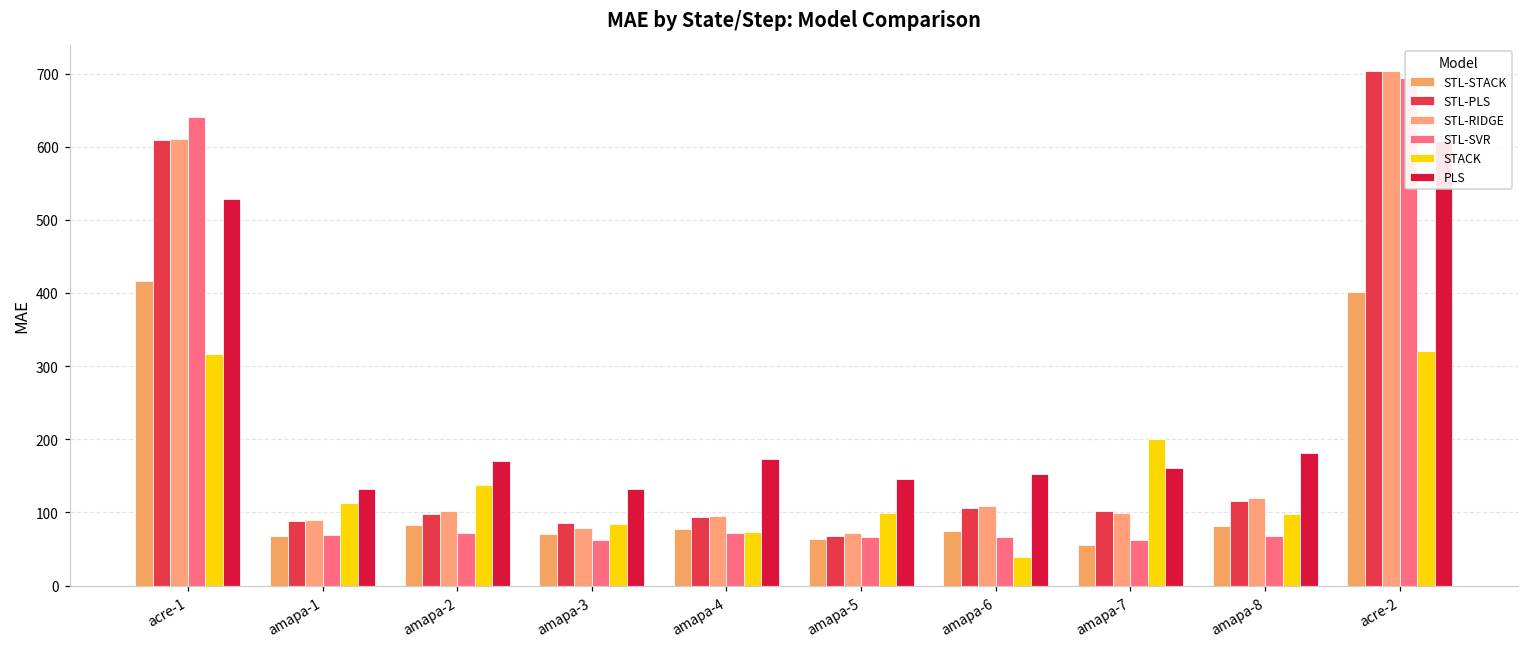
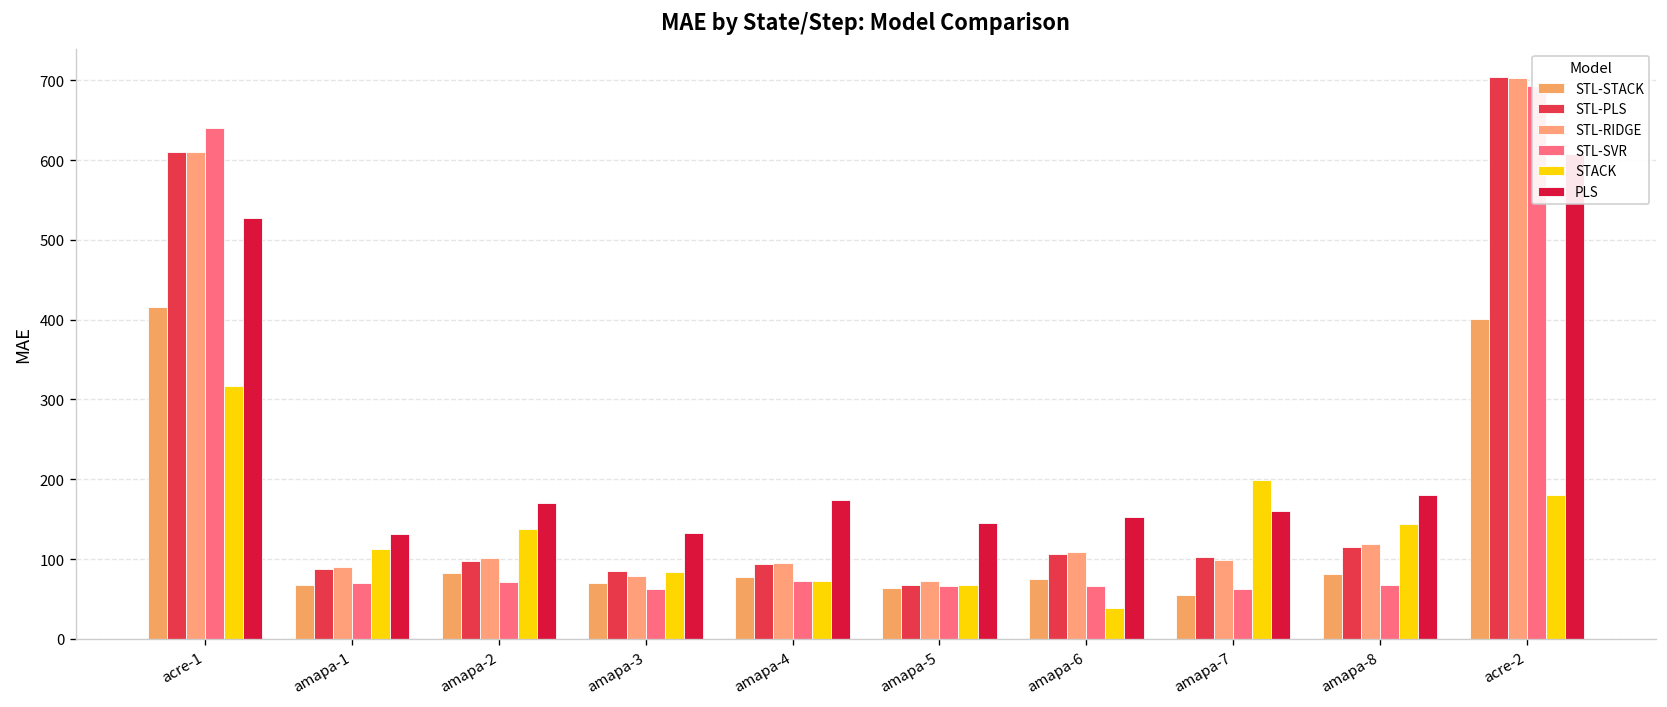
STACK, amapa-5: 100 -> 70
STACK, amapa-8: 100 -> 140
STACK, acre-2: 320 -> 180
